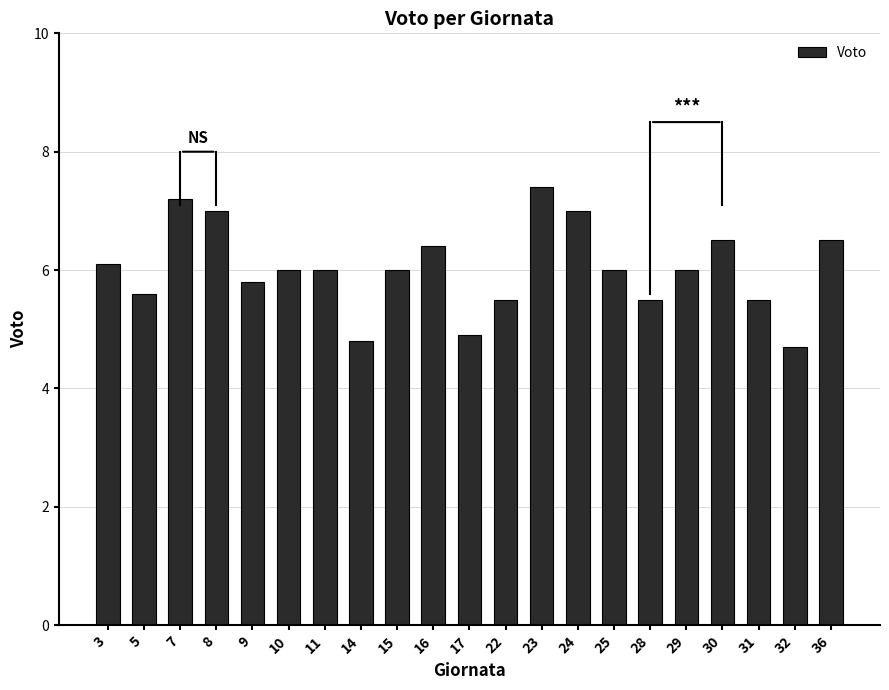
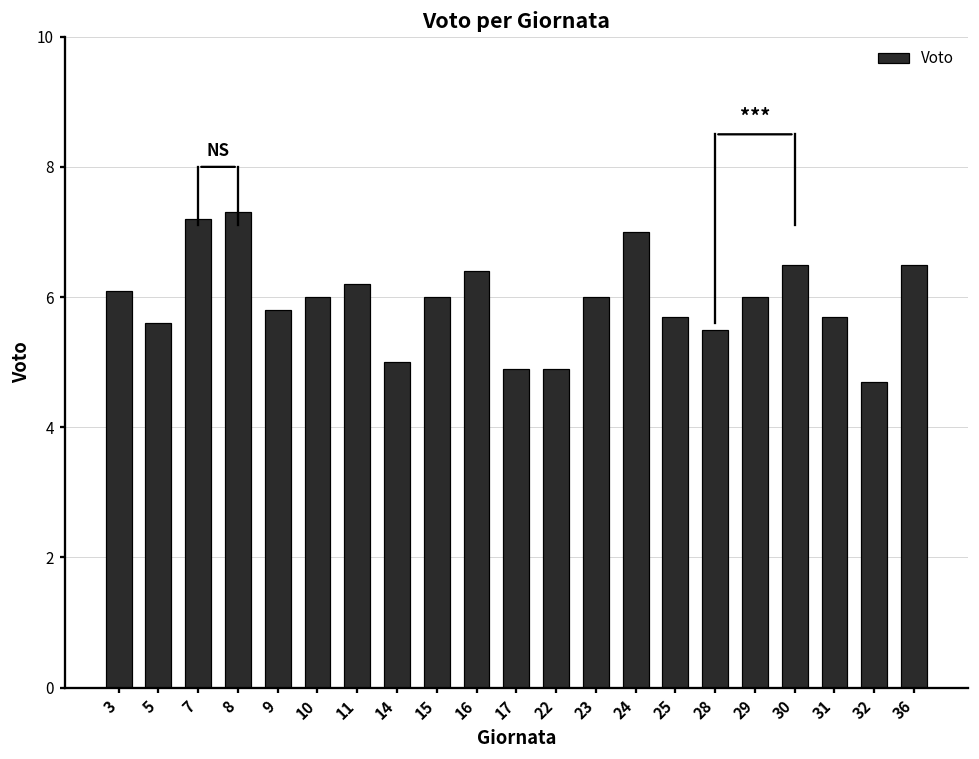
Voto, 8: 7.0 -> 7.3
Voto, 11: 6.0 -> 6.2
Voto, 14: 4.8 -> 5.0
Voto, 22: 5.5 -> 4.9
Voto, 23: 7.4 -> 6.0
Voto, 25: 6.0 -> 5.7
Voto, 31: 5.5 -> 5.7
